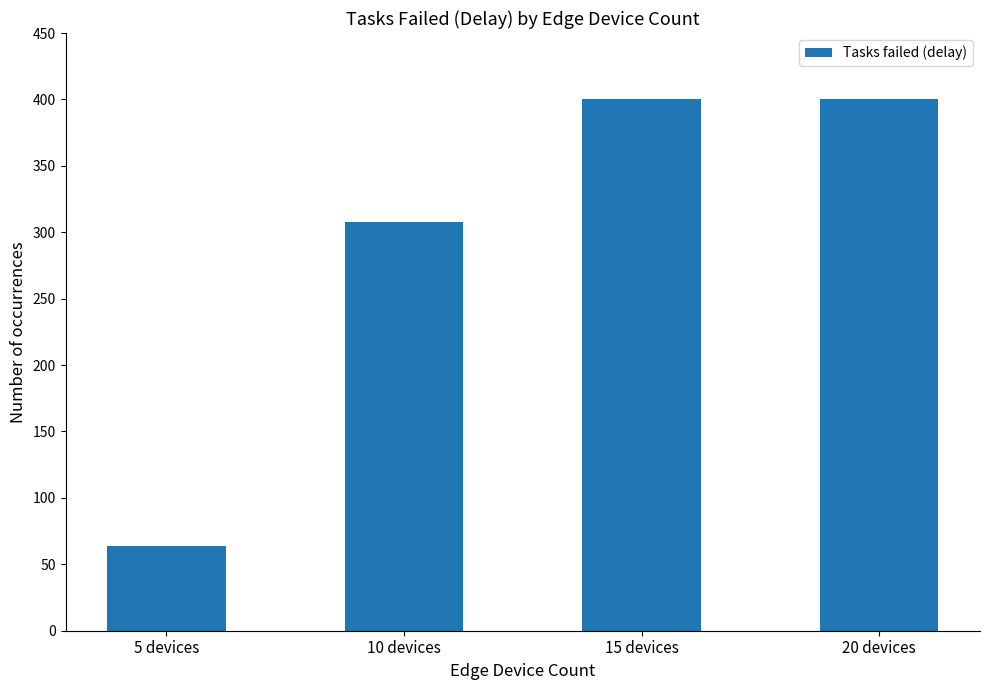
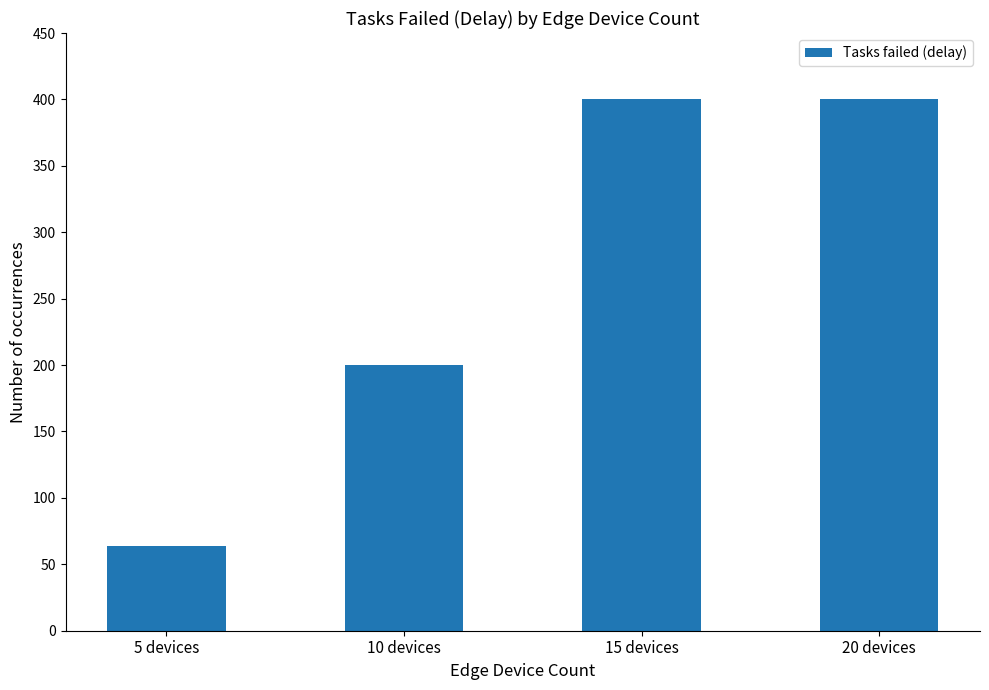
10 devices: 308 -> 200
